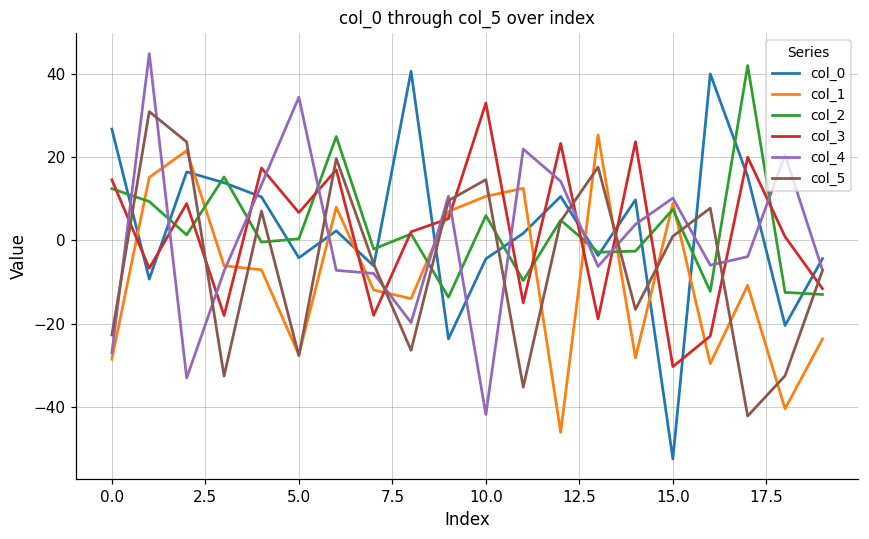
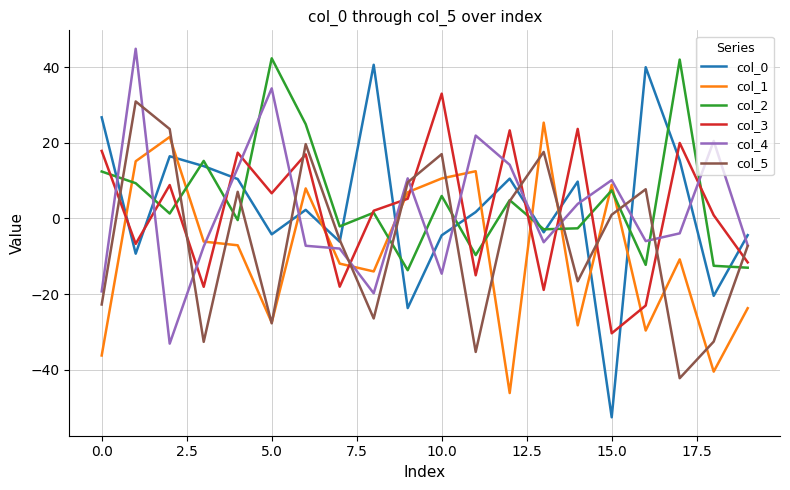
col_1, 0.0: -29 -> -36
col_3, 0.0: 15 -> 18
col_4, 0.0: -27 -> -19
col_2, 5.0: 0 -> 42
col_4, 10.0: -42 -> -15
col_5, 10.0: 15 -> 17
